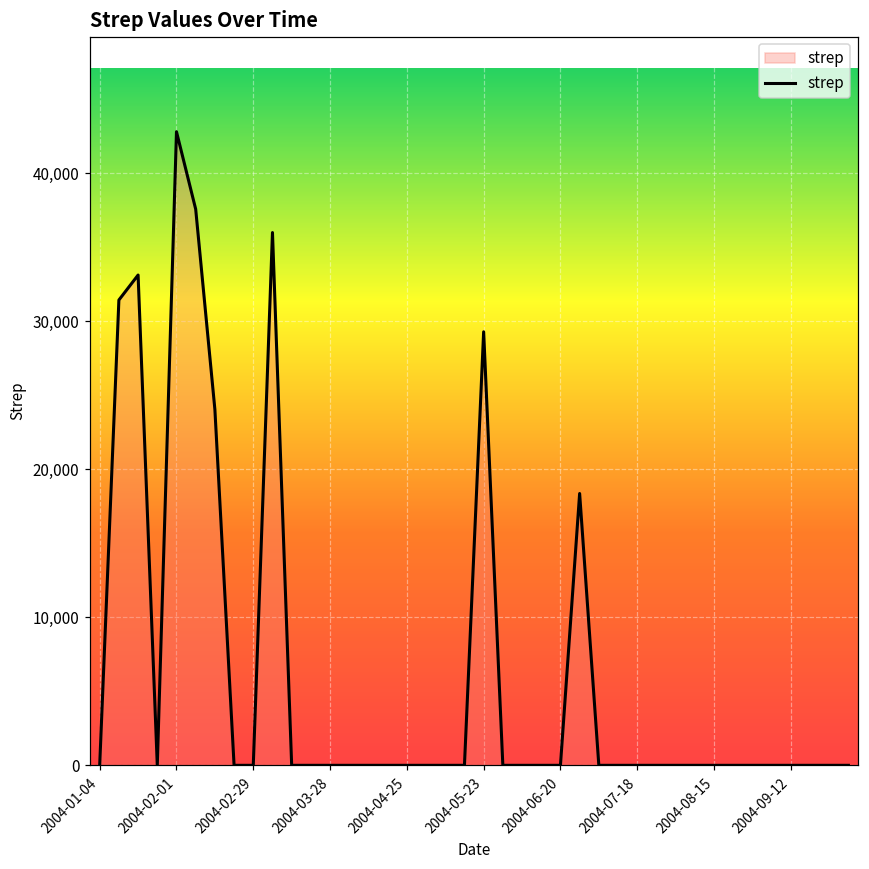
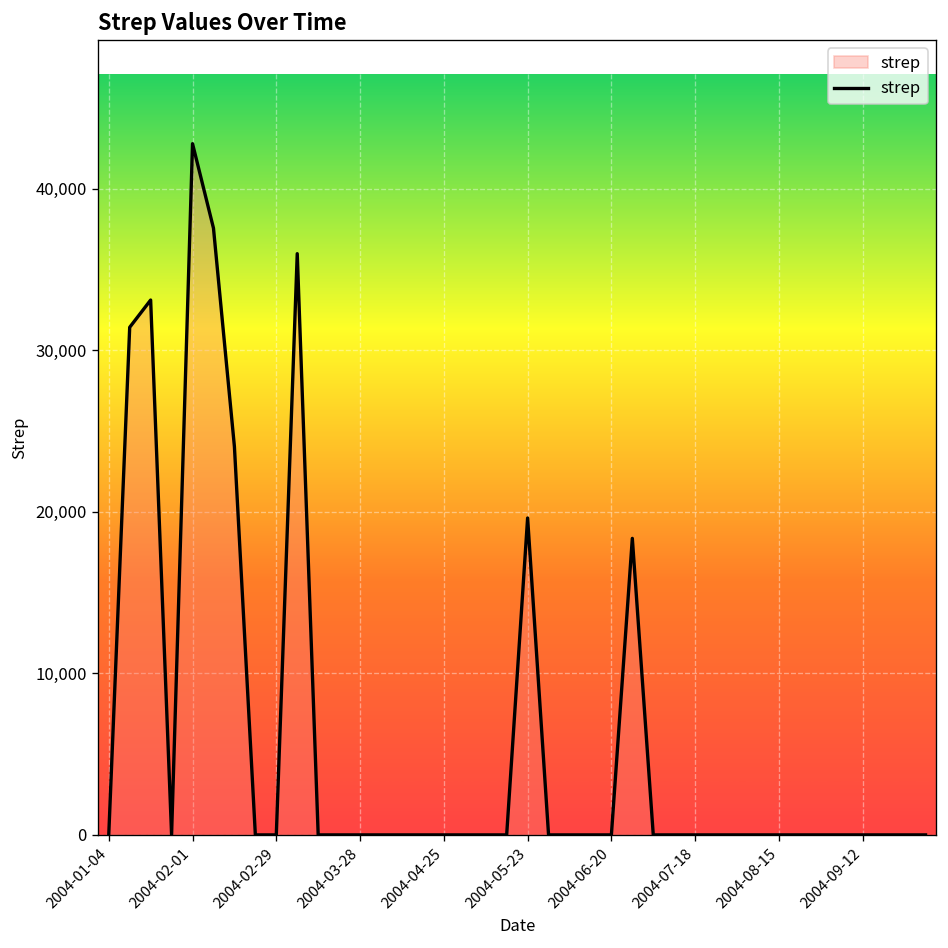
2004-05-23: 29,300 -> 19,600
